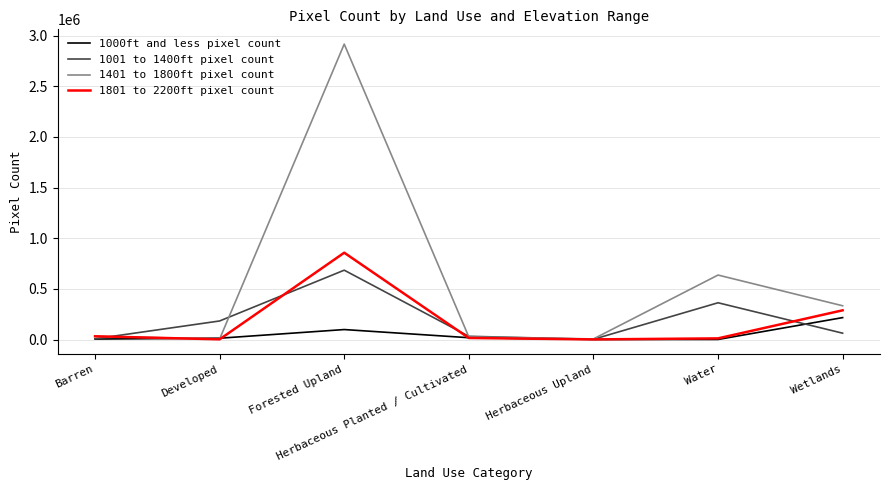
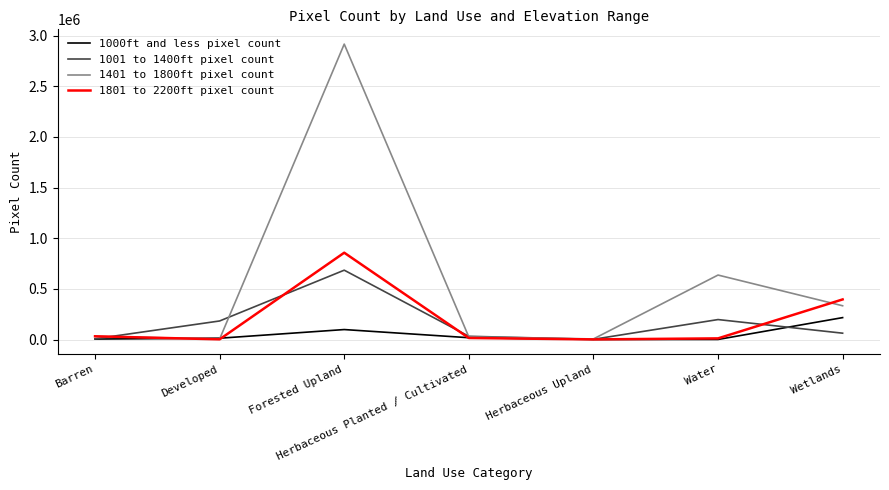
1001 to 1400ft pixel count, Water: 360000 -> 200000
1801 to 2200ft pixel count, Wetlands: 290000 -> 400000
